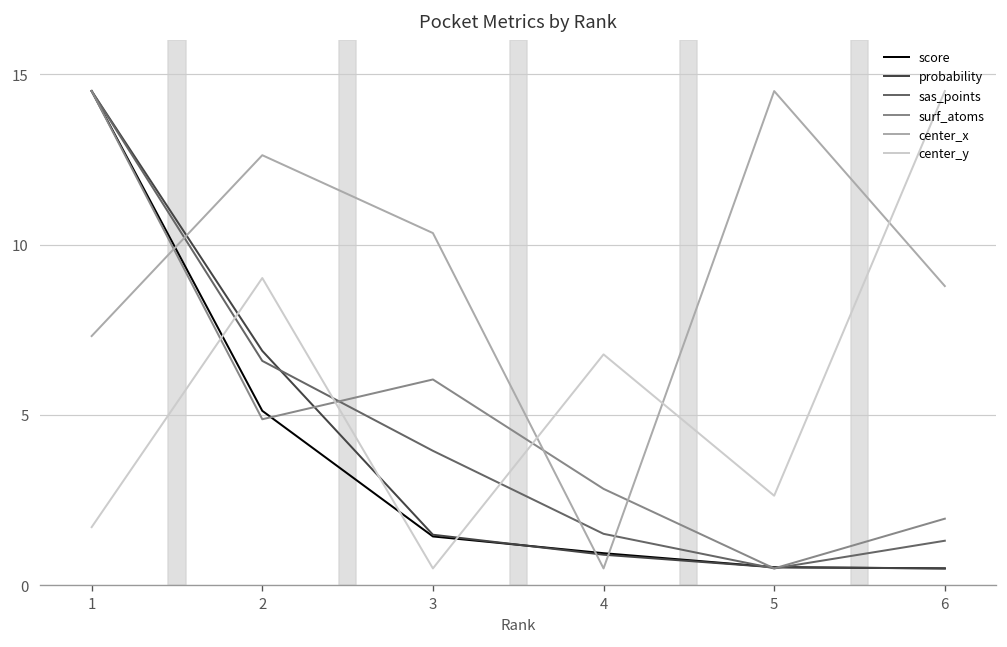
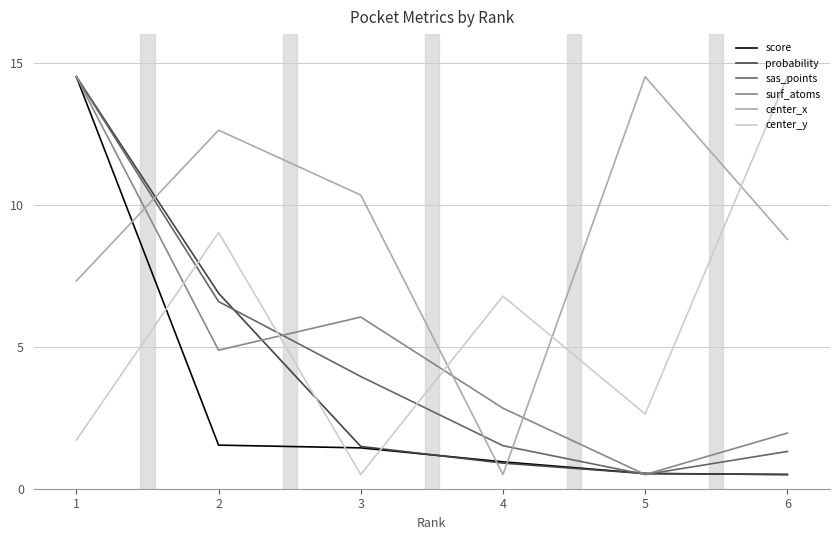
score, 2: 5.1 -> 1.5
